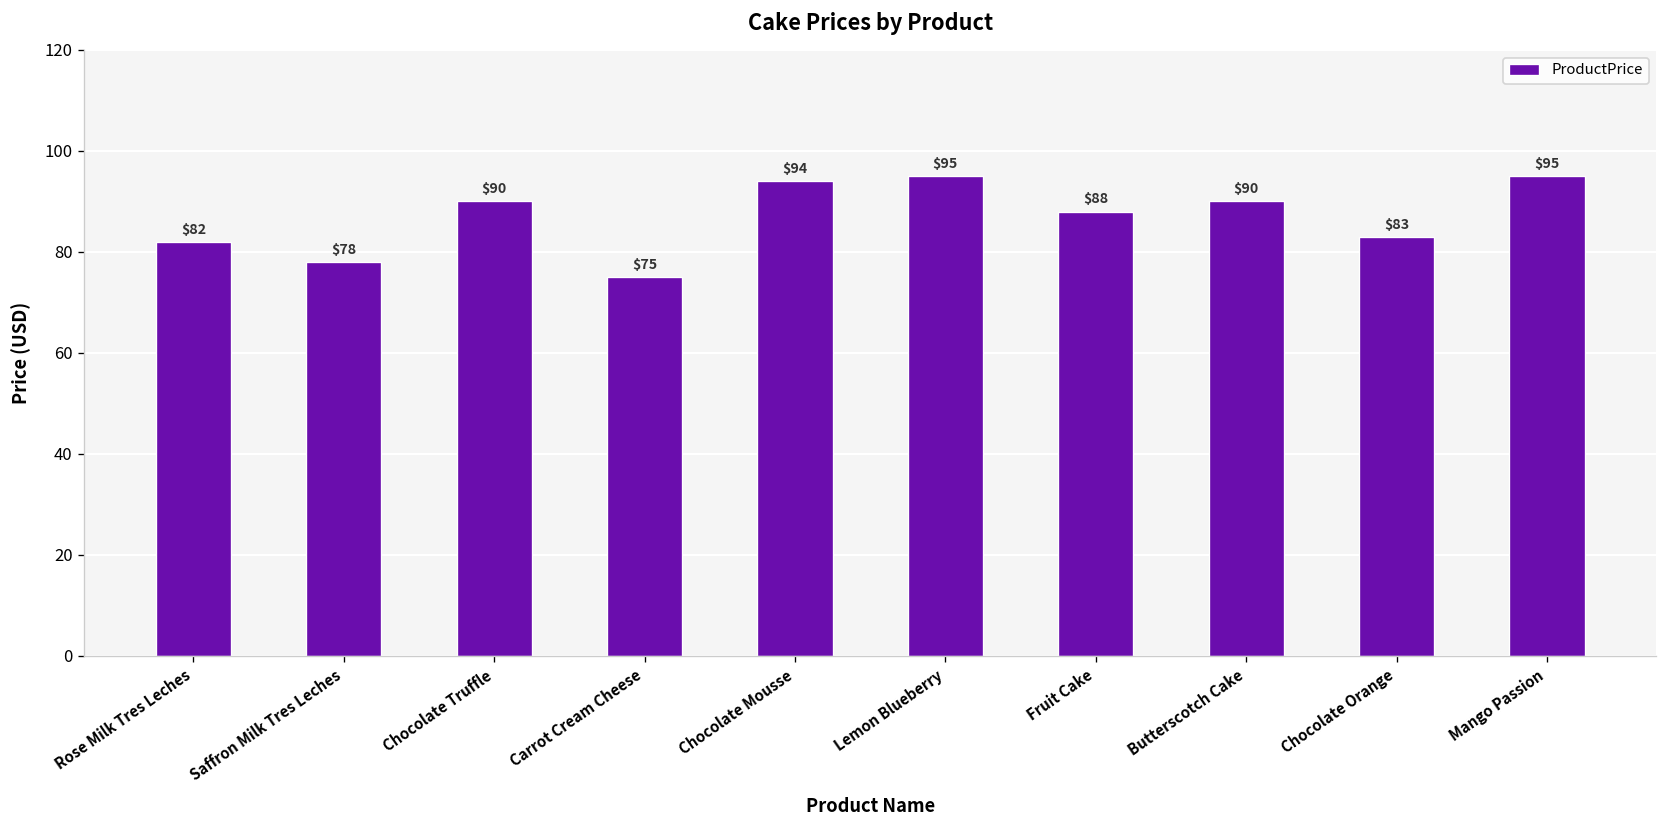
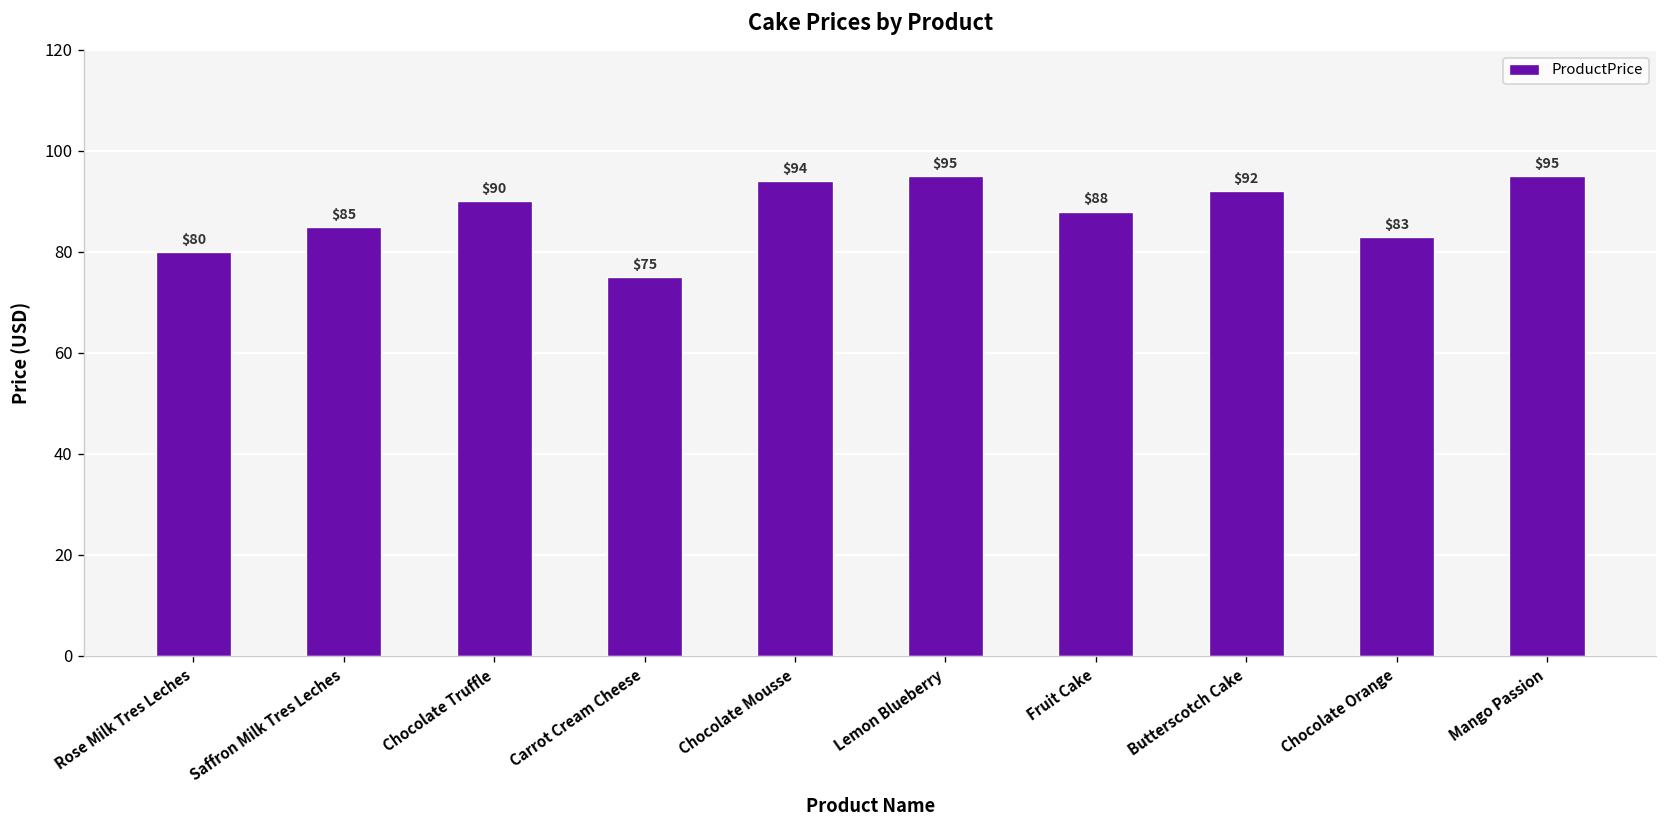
Rose Milk Tres Leches: $82 -> $80
Saffron Milk Tres Leches: $78 -> $85
Butterscotch Cake: $90 -> $92
